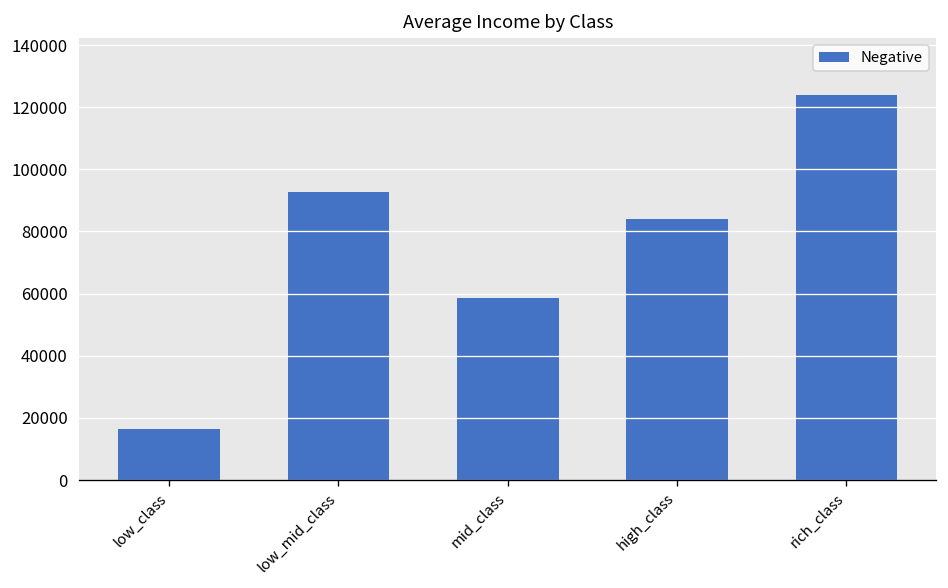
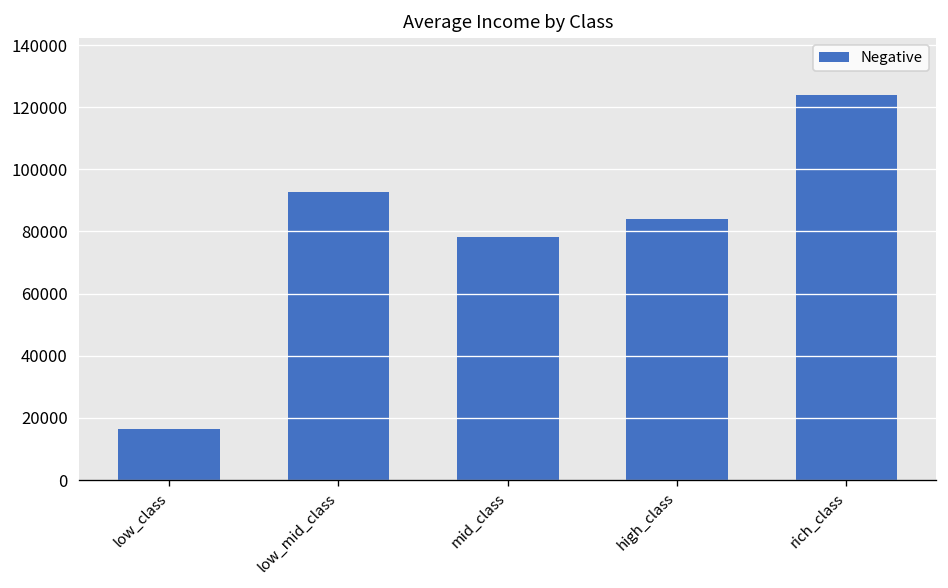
mid_class: 59000 -> 78000
